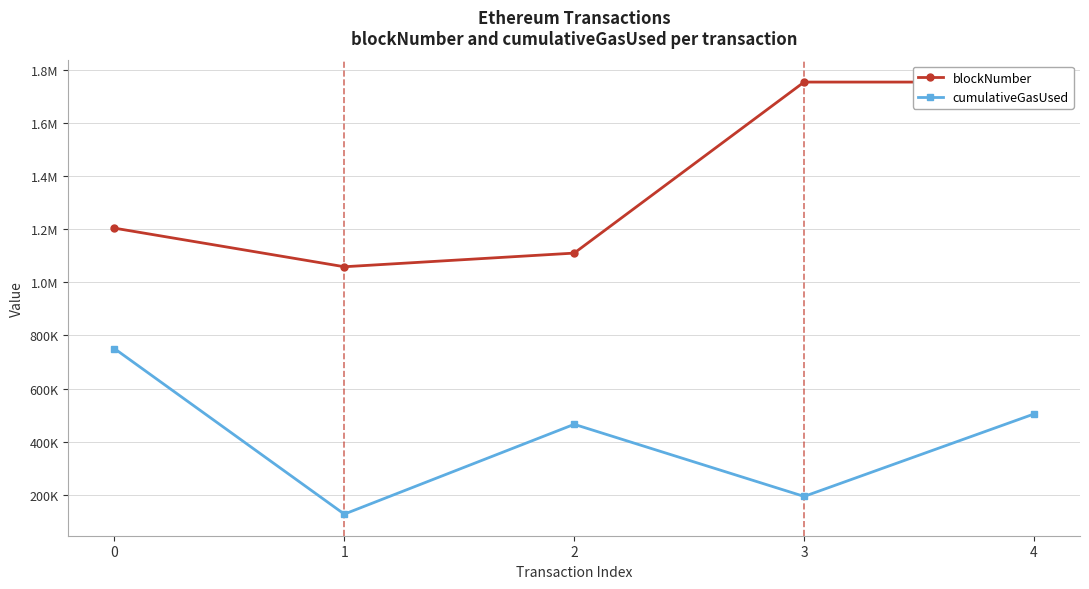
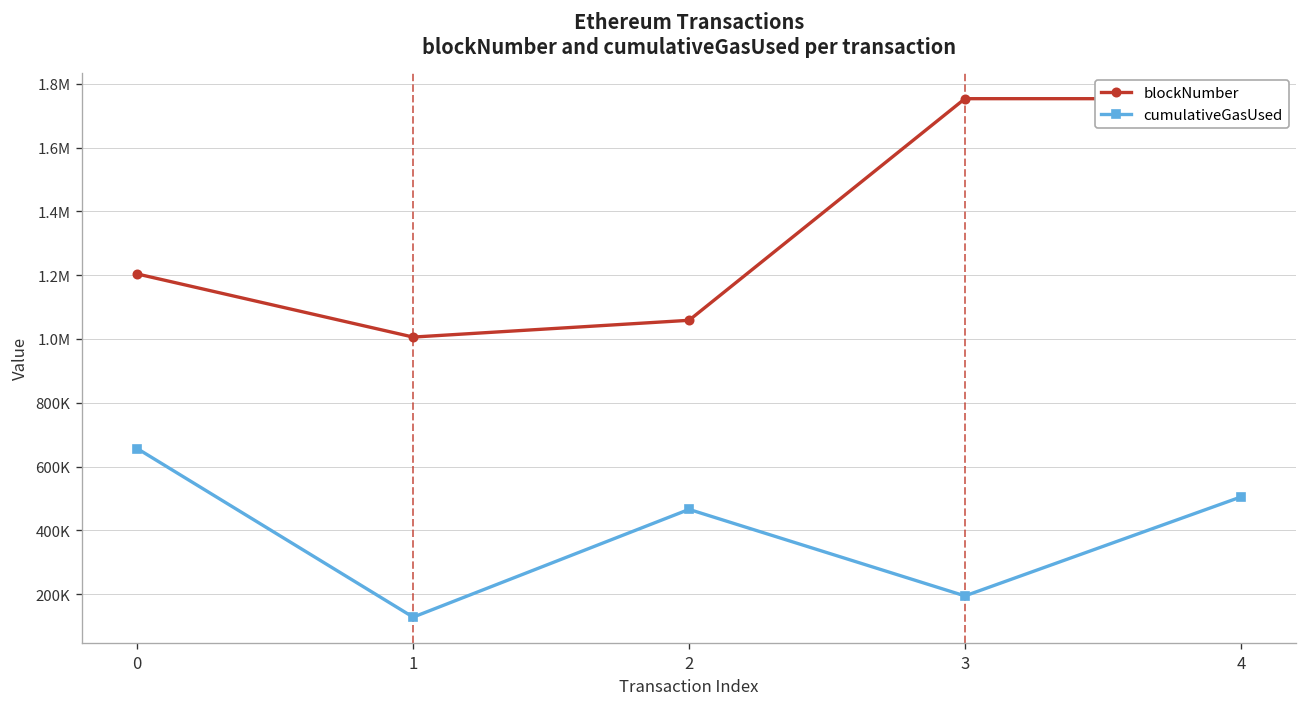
cumulativeGasUsed, 0: 750000 -> 660000
blockNumber, 1: 1060000 -> 1010000
blockNumber, 2: 1110000 -> 1060000
